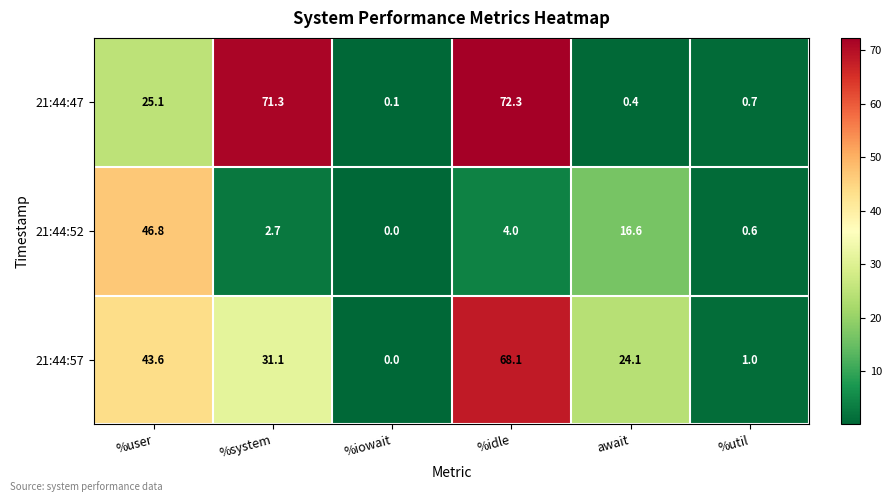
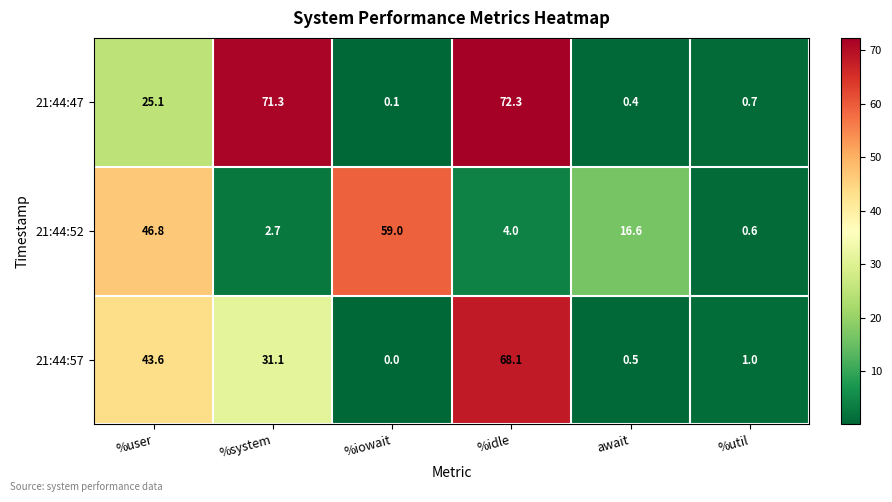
21:44:52, %iowait: 0.0 -> 59.0
21:44:57, await: 24.1 -> 0.5
